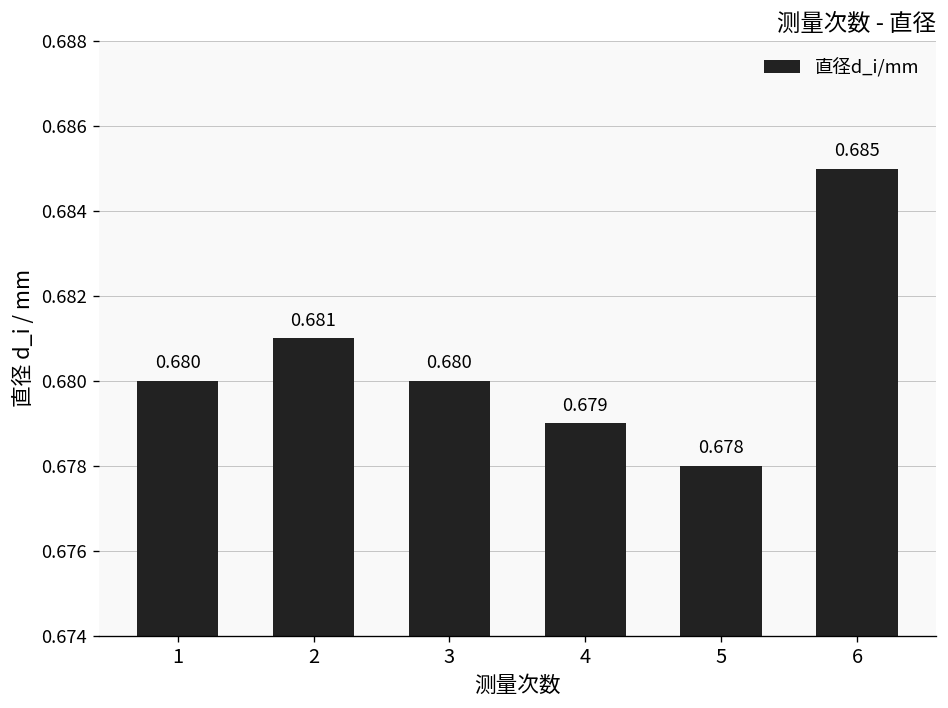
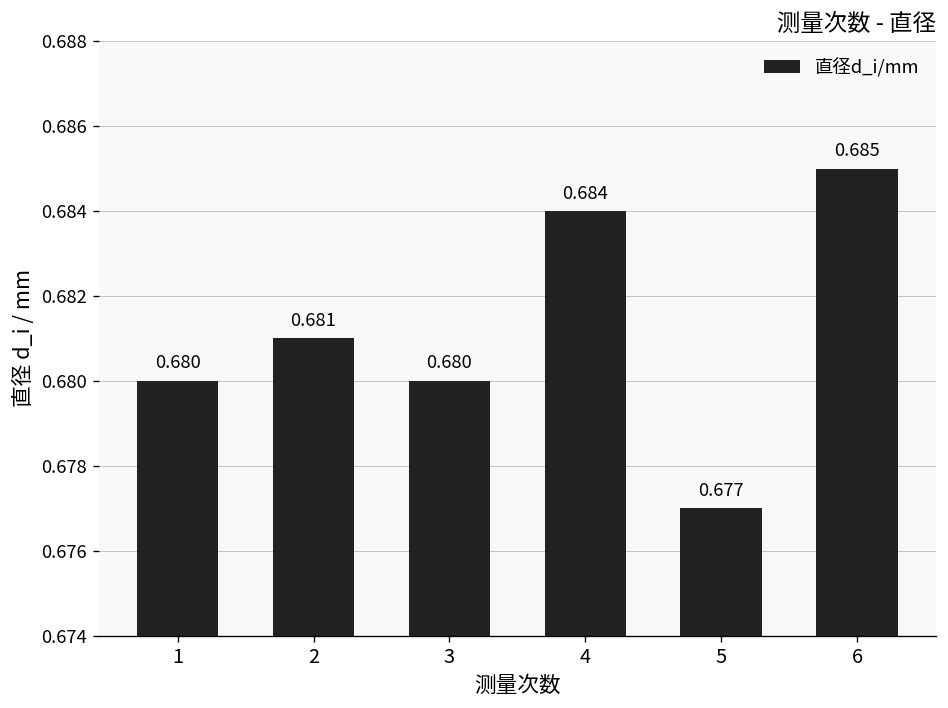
4: 0.679 -> 0.684
5: 0.678 -> 0.677
